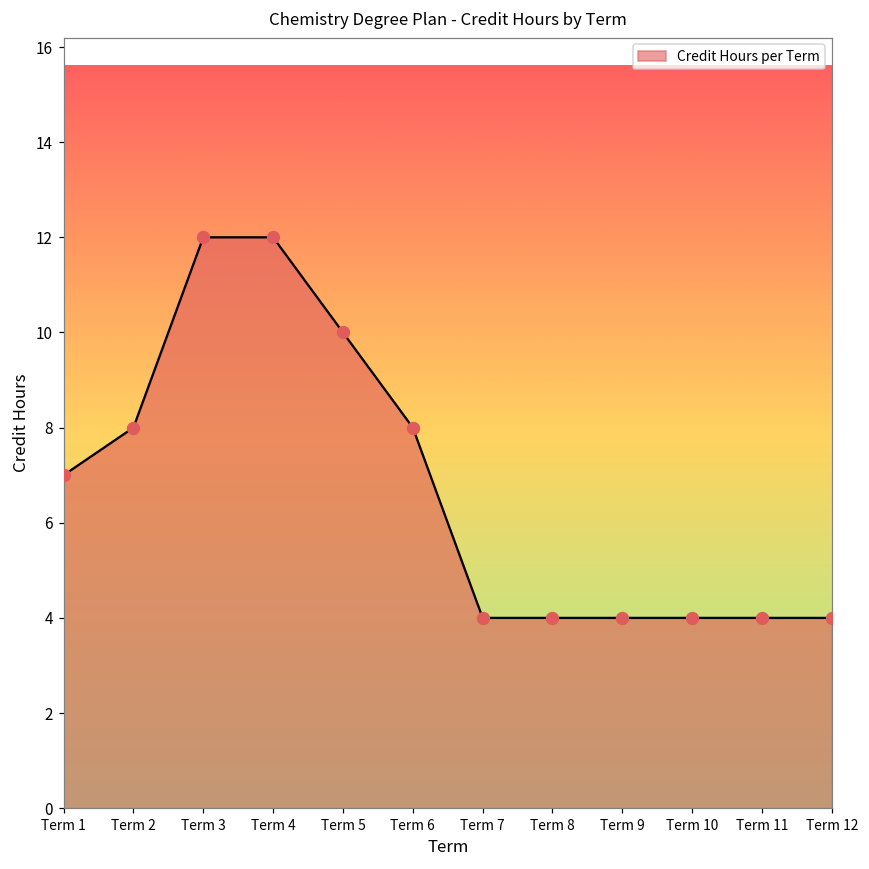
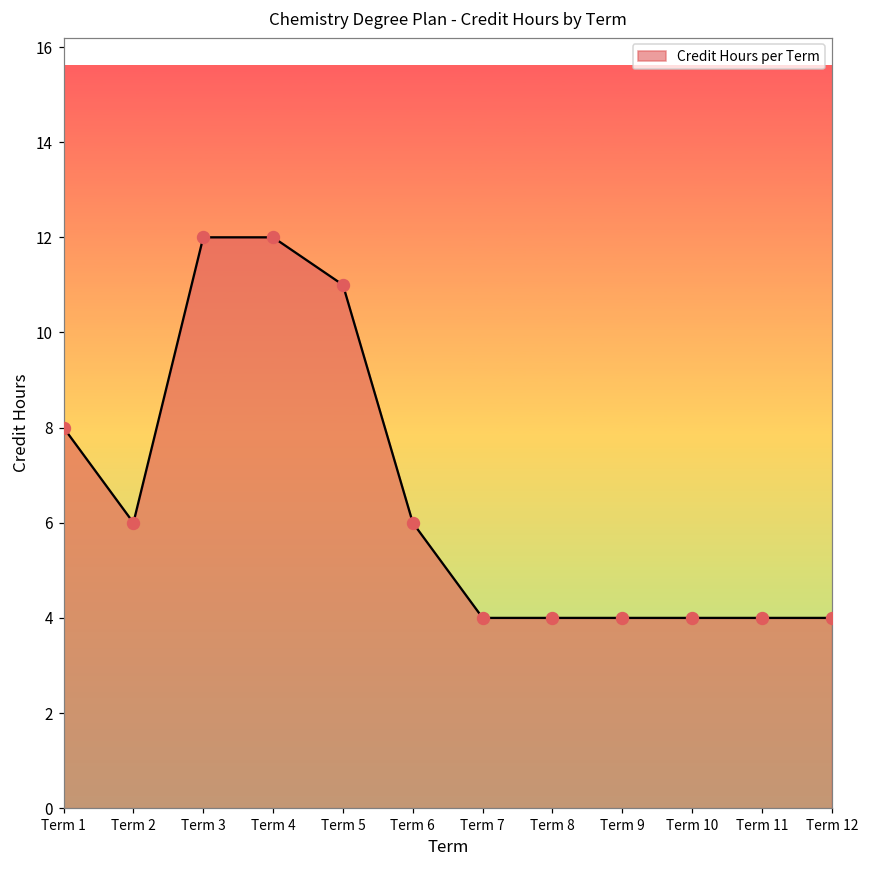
Term 1: 7 -> 8
Term 2: 8 -> 6
Term 5: 10 -> 11
Term 6: 8 -> 6
